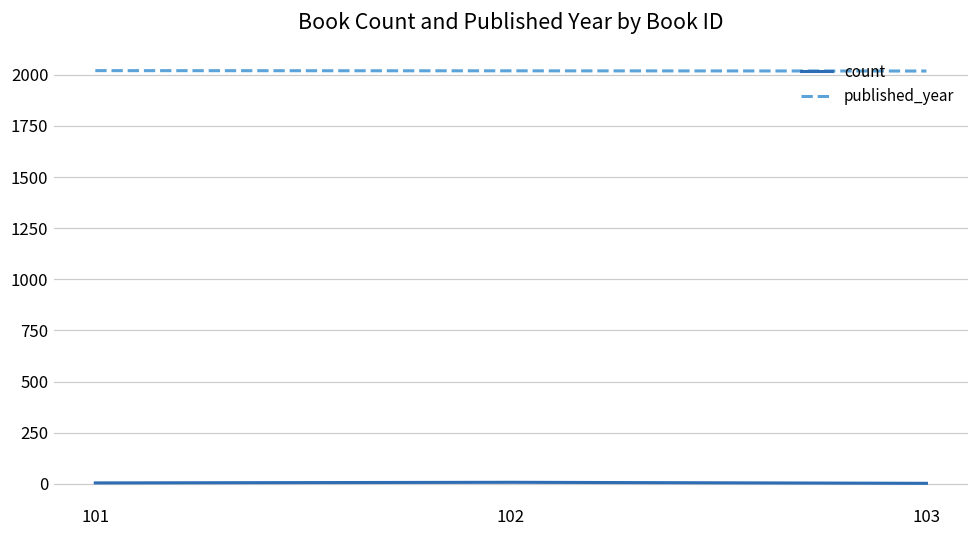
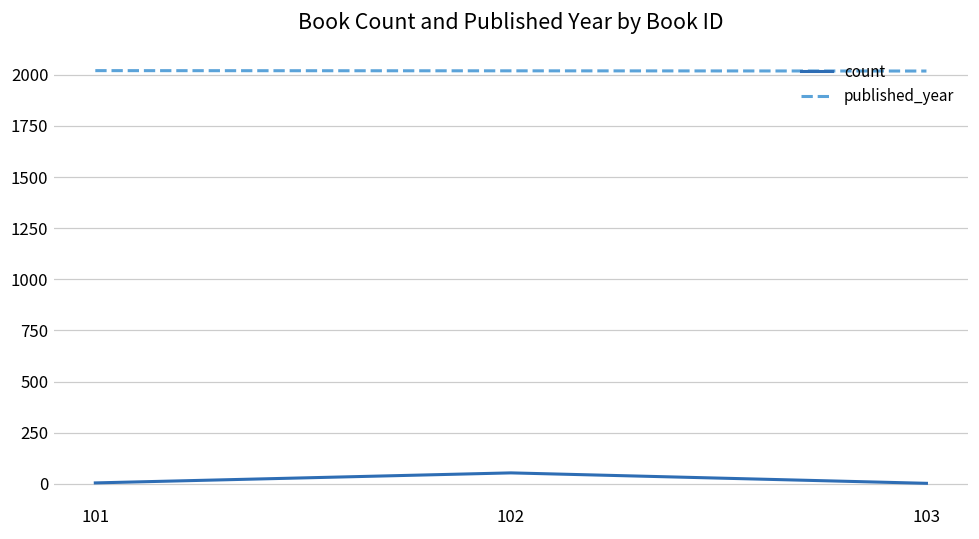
count, 102: 10 -> 50
